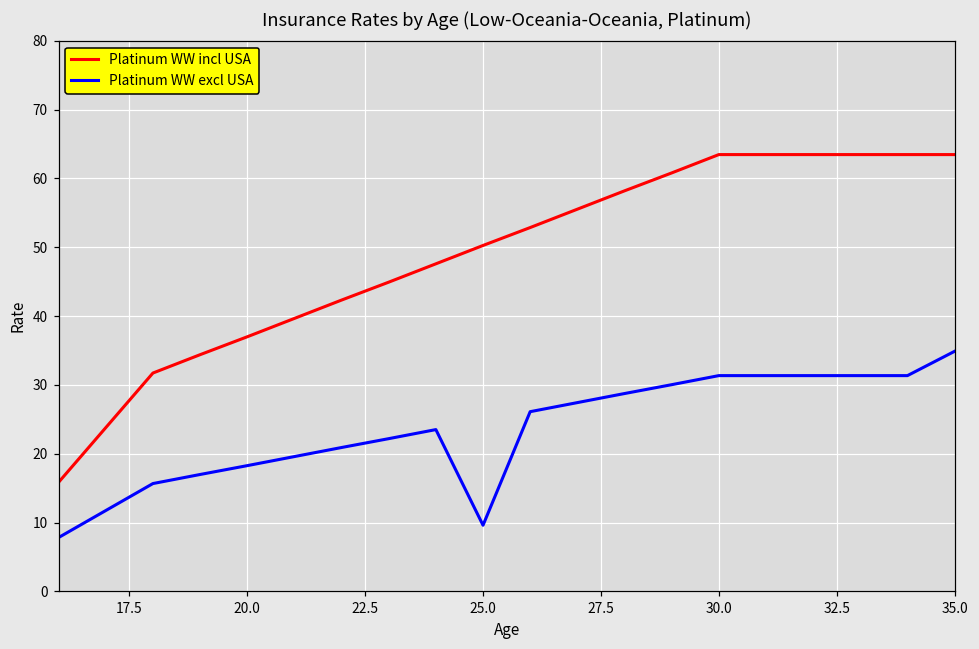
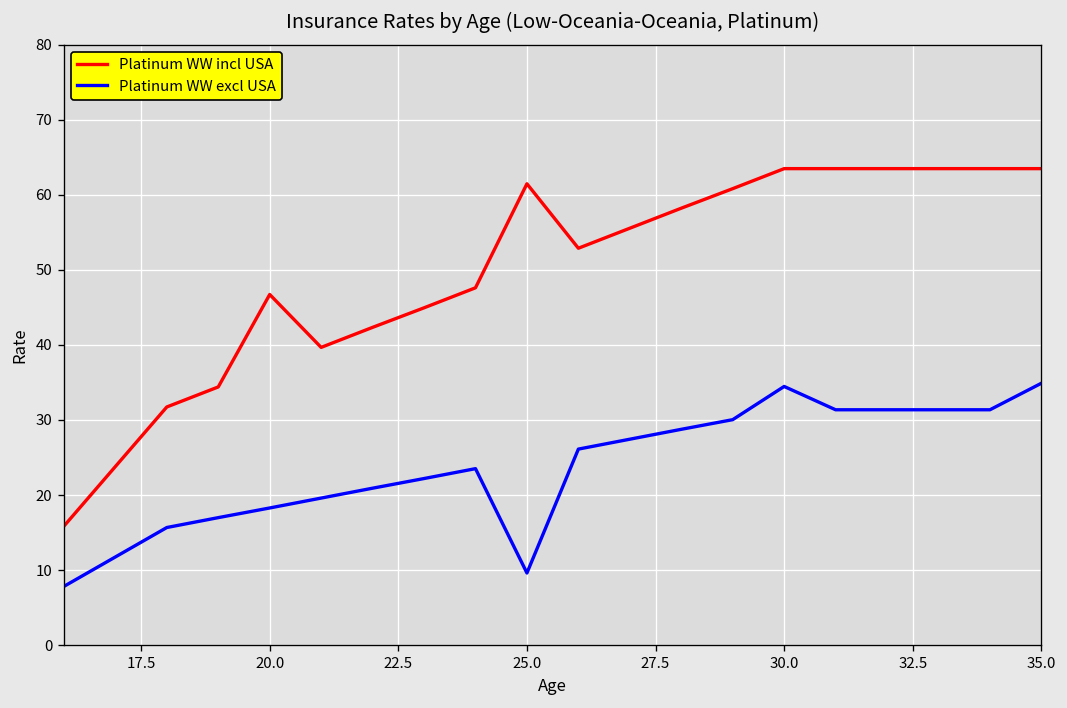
Platinum WW incl USA, 20.0: 37 -> 47
Platinum WW incl USA, 25.0: 50 -> 61
Platinum WW excl USA, 30.0: 31 -> 34
